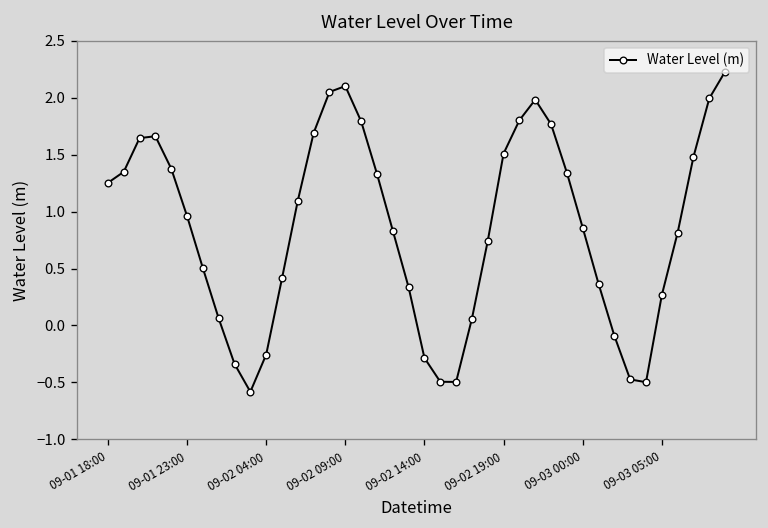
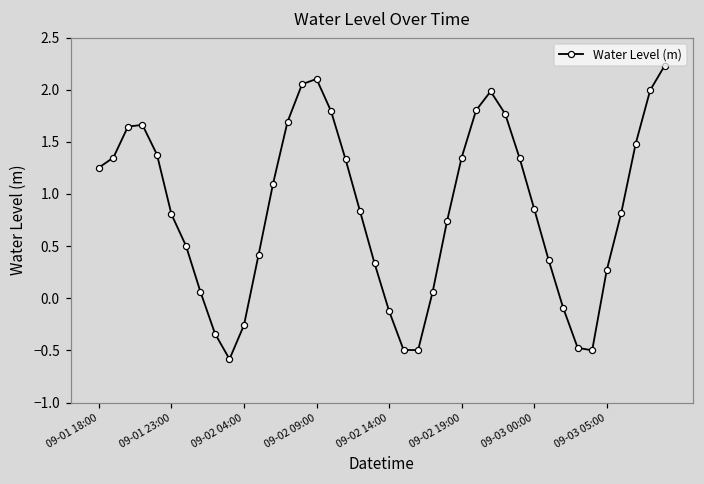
09-01 23:00: 1.0 -> 0.8
09-02 14:00: -0.3 -> -0.1
09-02 19:00: 1.5 -> 1.3
